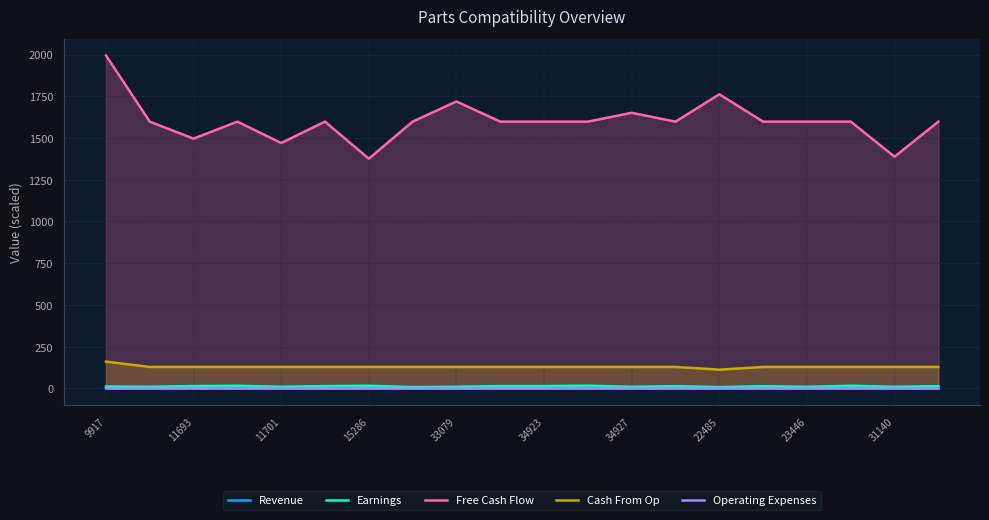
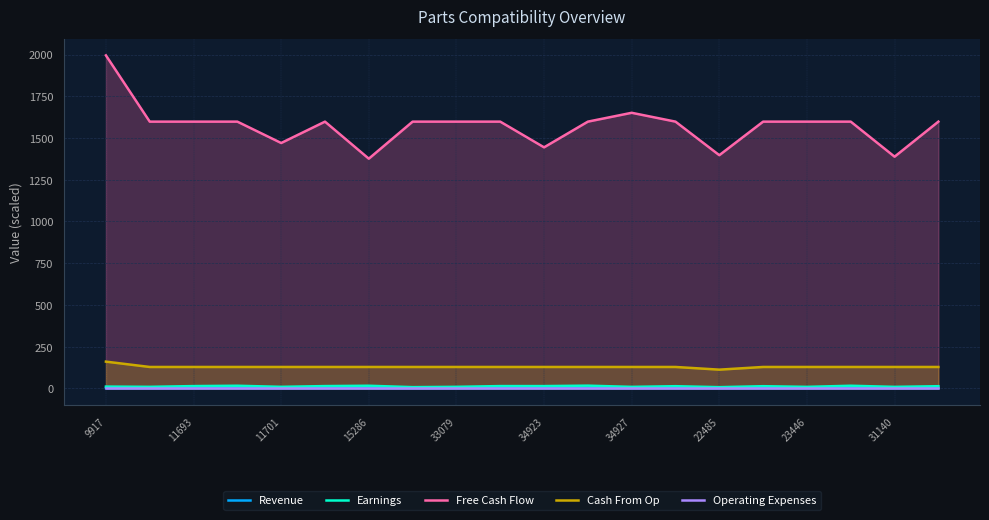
Free Cash Flow, 11693: 1500 -> 1600
Free Cash Flow, 33079: 1720 -> 1600
Free Cash Flow, 34923: 1600 -> 1440
Free Cash Flow, 22485: 1760 -> 1400
